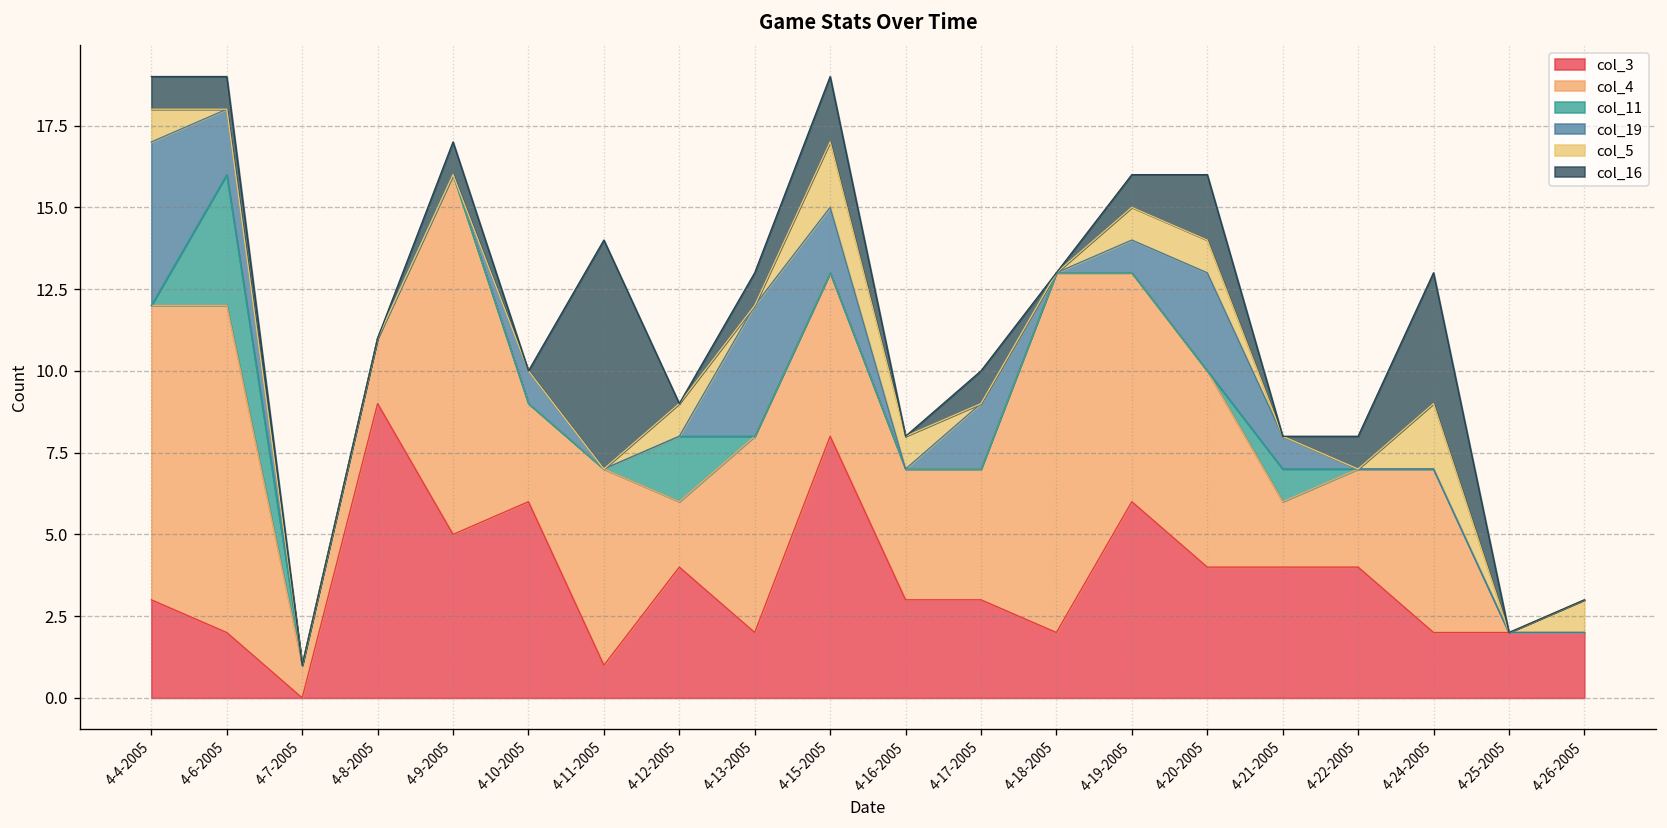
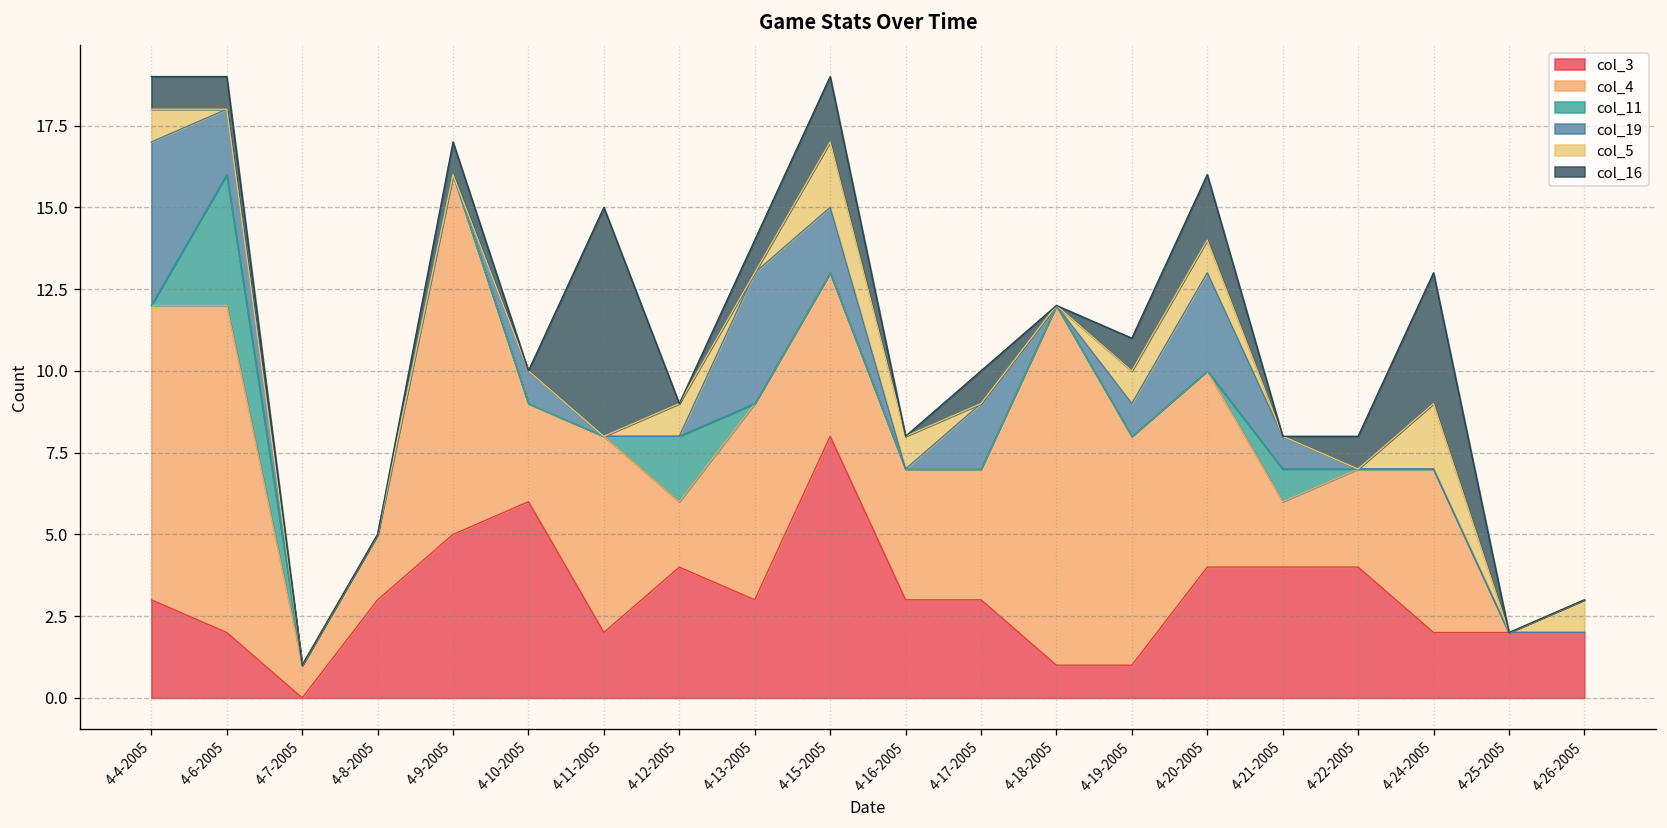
col_3, 4-8-2005: 9 -> 3
col_3, 4-11-2005: 1 -> 2
col_3, 4-13-2005: 2 -> 3
col_3, 4-18-2005: 2 -> 1
col_3, 4-19-2005: 6 -> 1
